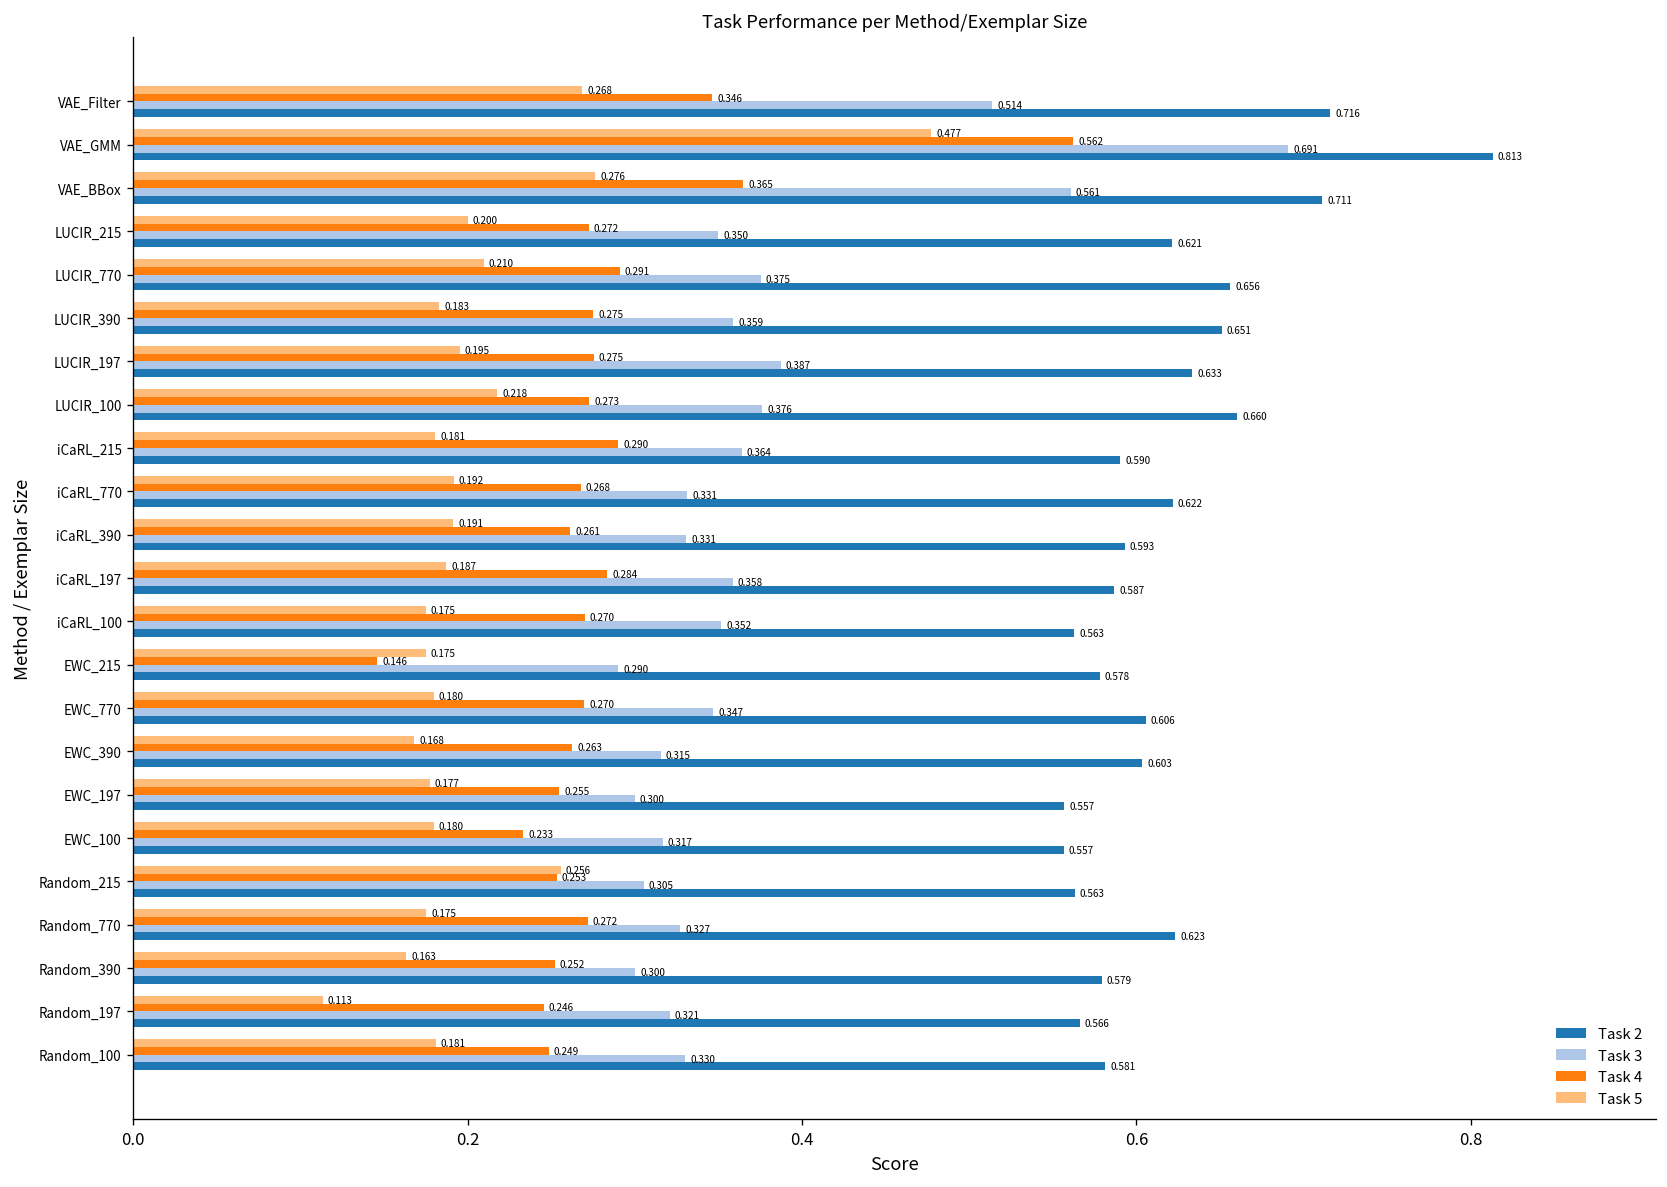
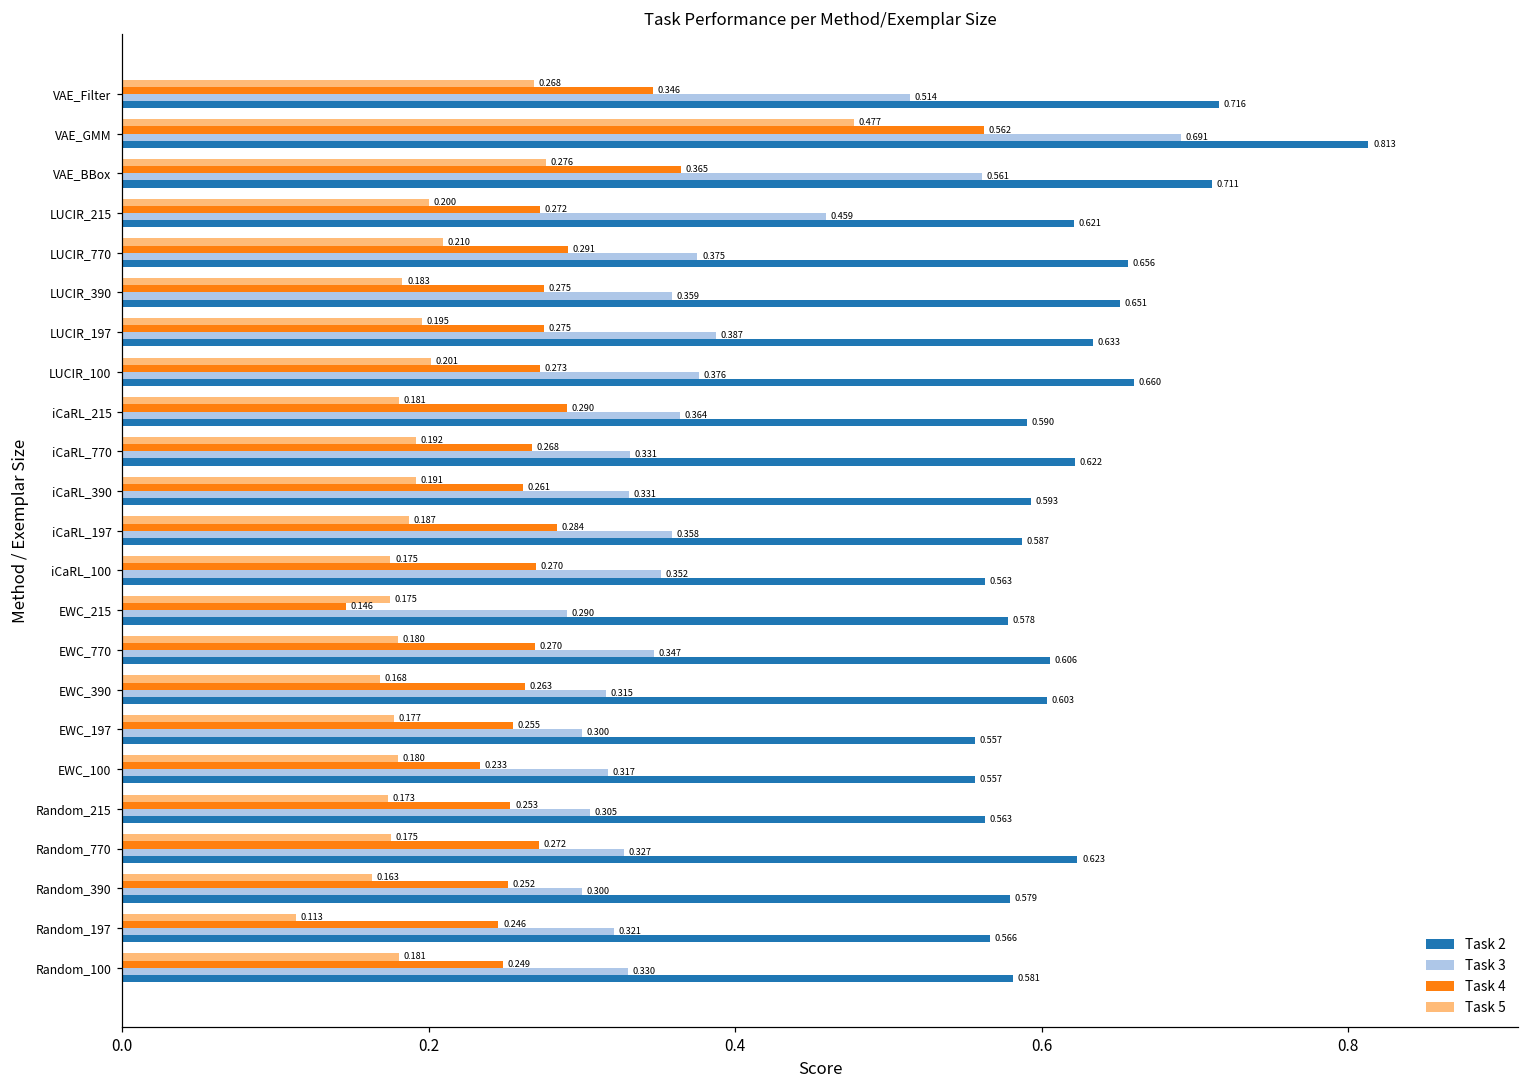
Task 3, LUCIR_215: 0.350 -> 0.459
Task 5, LUCIR_100: 0.218 -> 0.201
Task 5, Random_215: 0.256 -> 0.173
